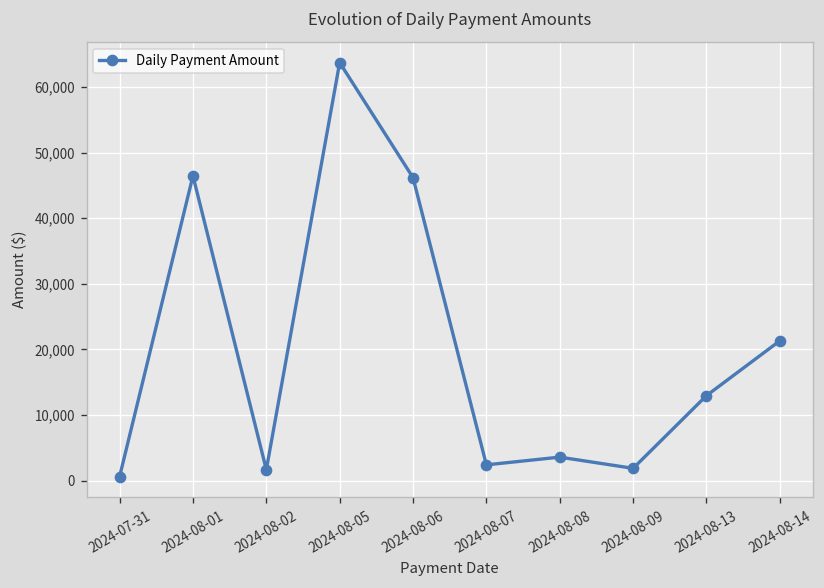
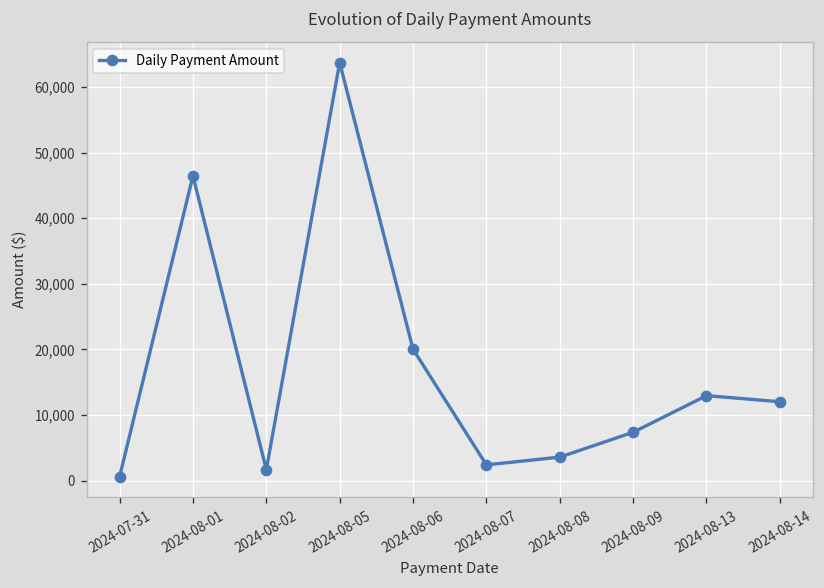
2024-08-06: 46,000 -> 20,000
2024-08-09: 2,000 -> 7,000
2024-08-14: 21,000 -> 12,000
